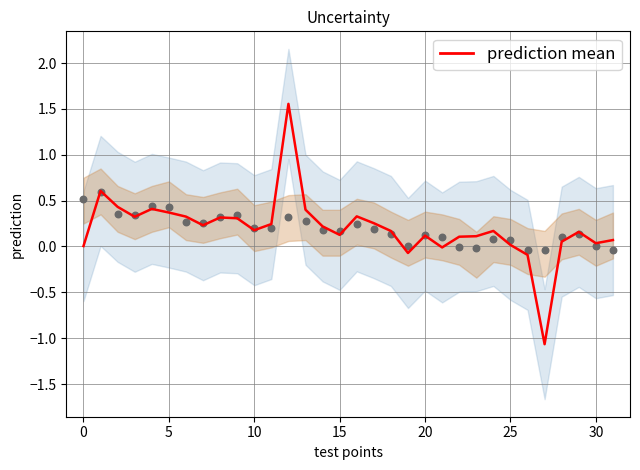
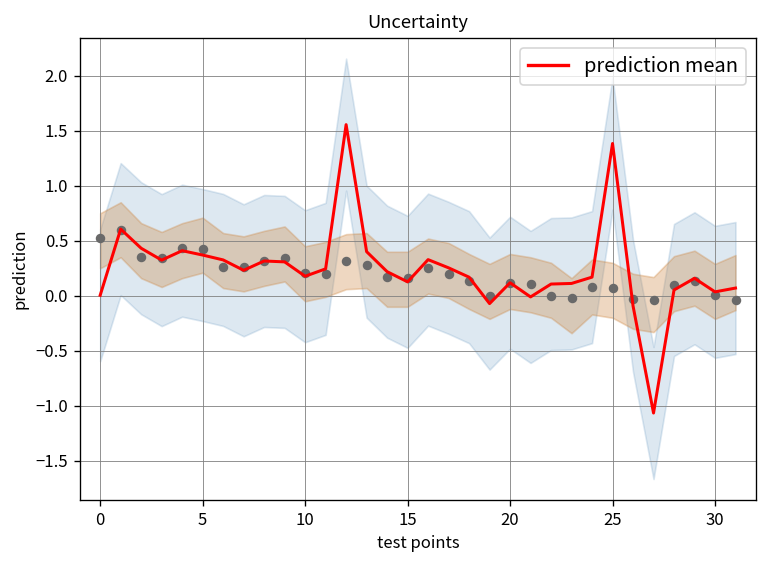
prediction mean, 25: 0.0 -> 1.4
